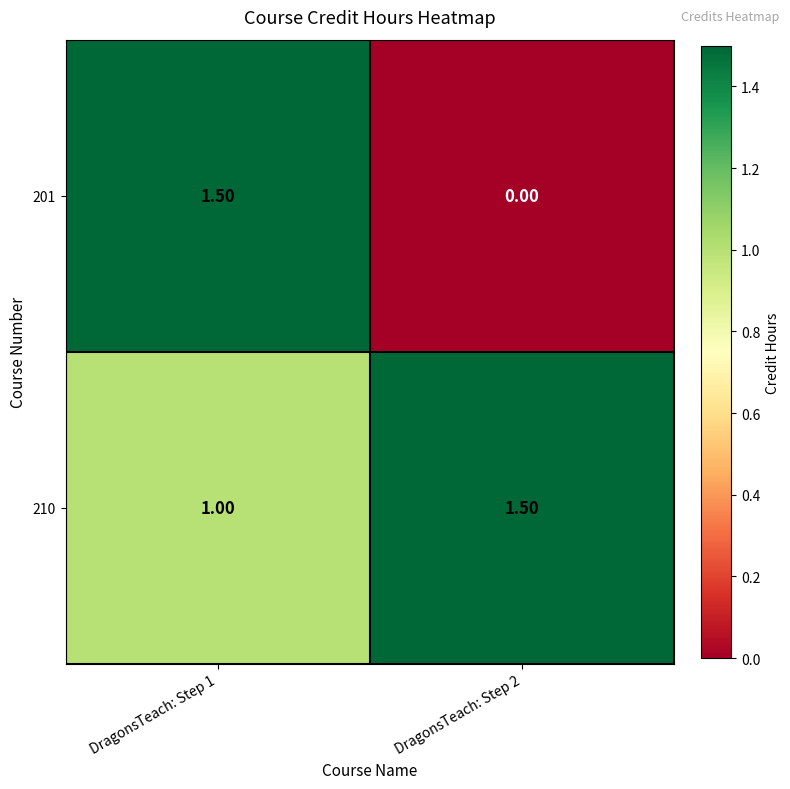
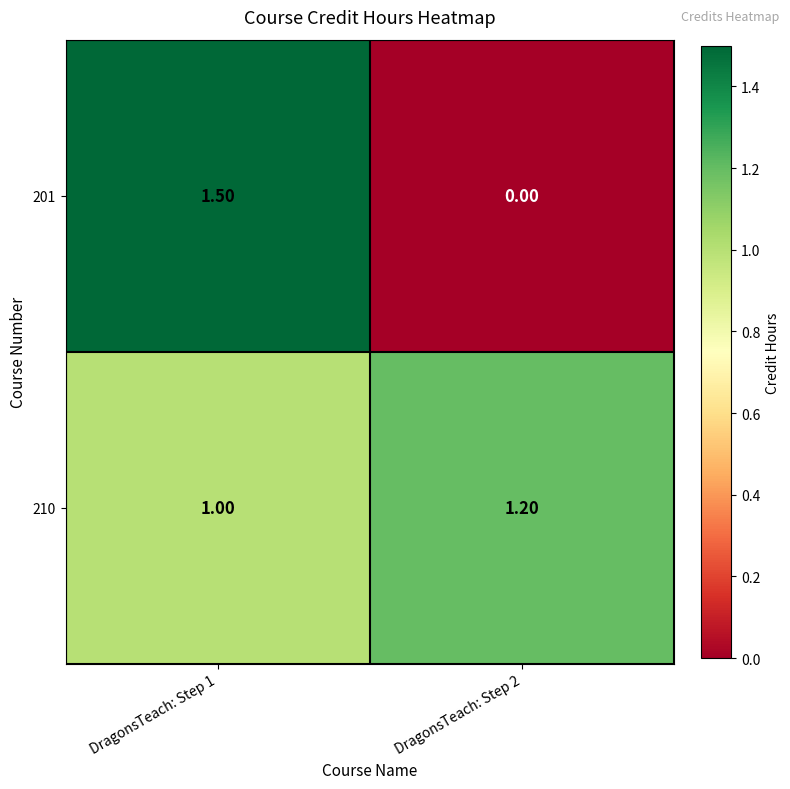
210, DragonsTeach: Step 2: 1.50 -> 1.20
